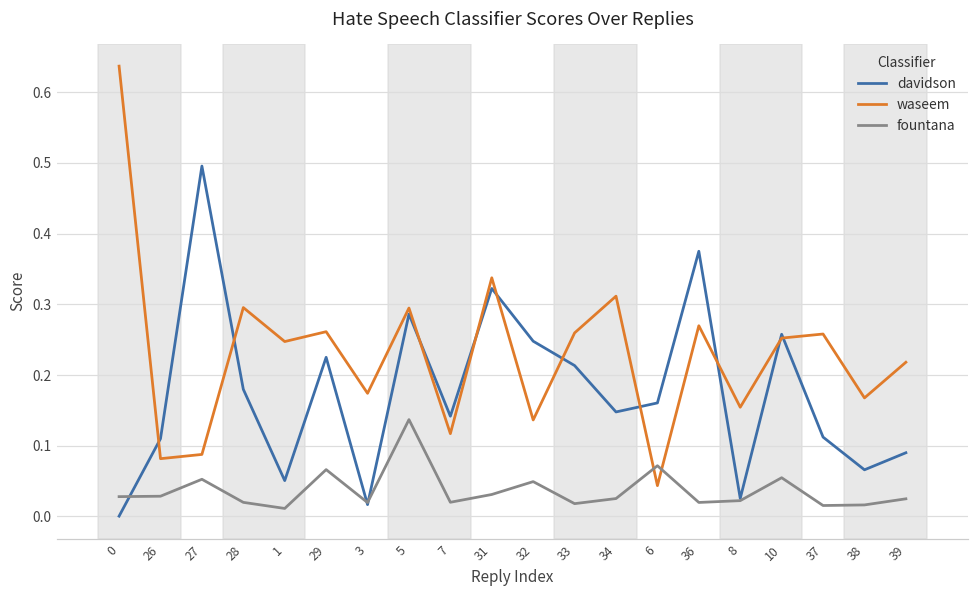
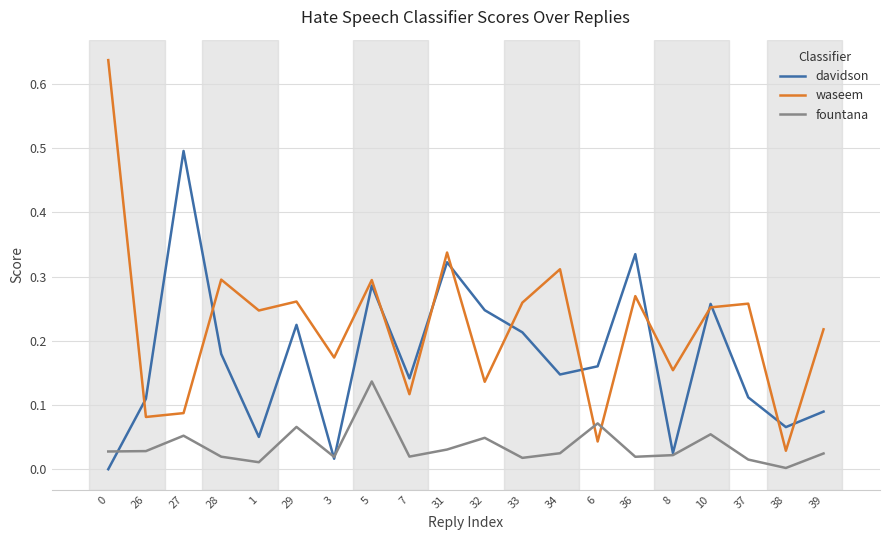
davidson, 36: 0.38 -> 0.34
waseem, 38: 0.17 -> 0.03
fountana, 38: 0.02 -> 0.00
